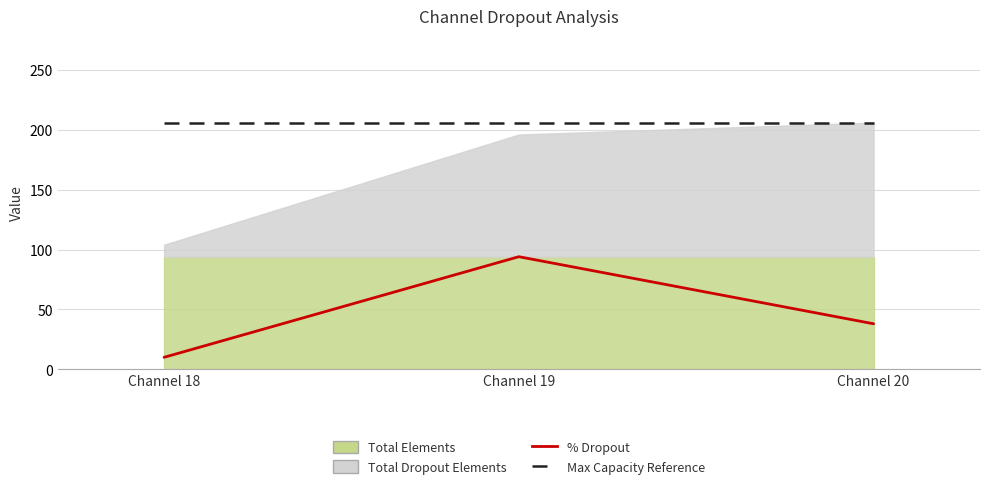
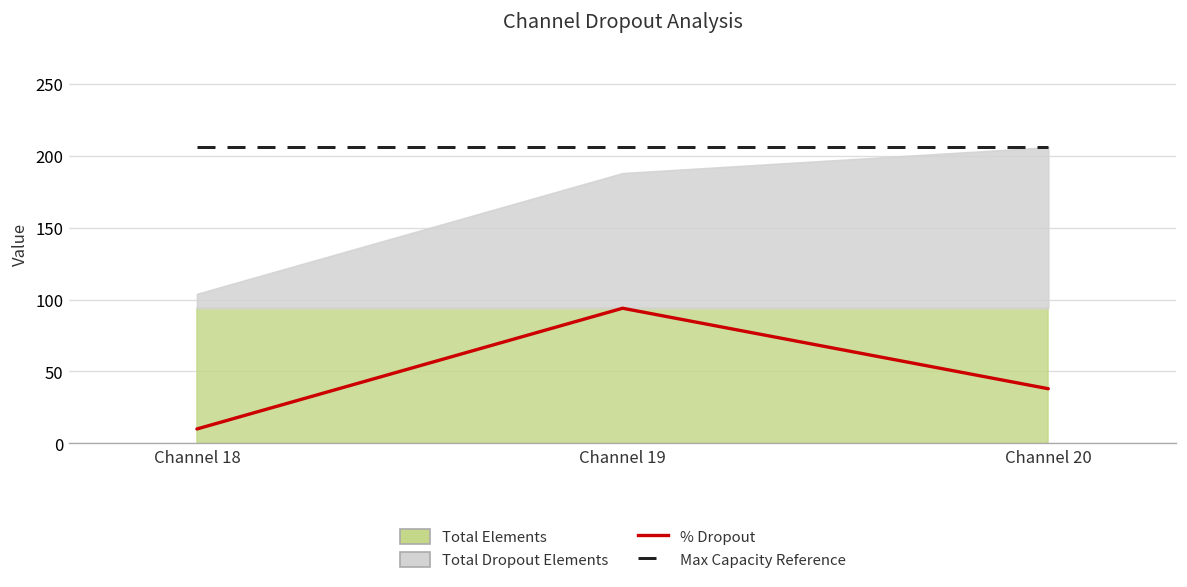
Total Dropout Elements, Channel 19: 102 -> 94
